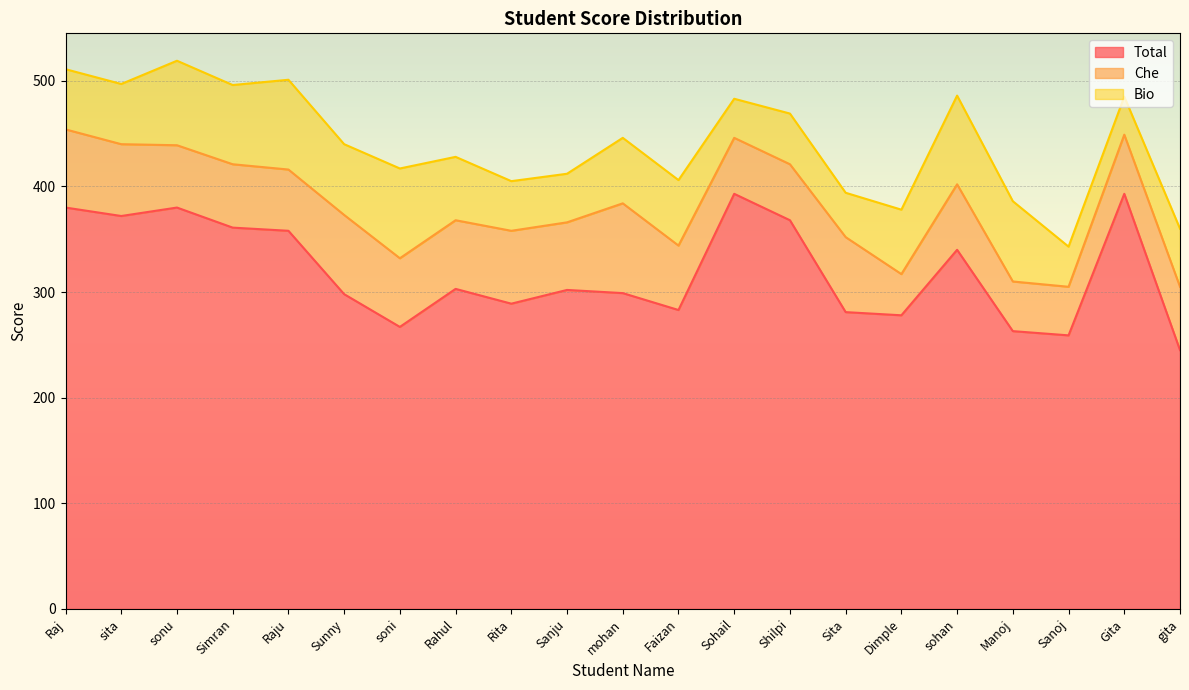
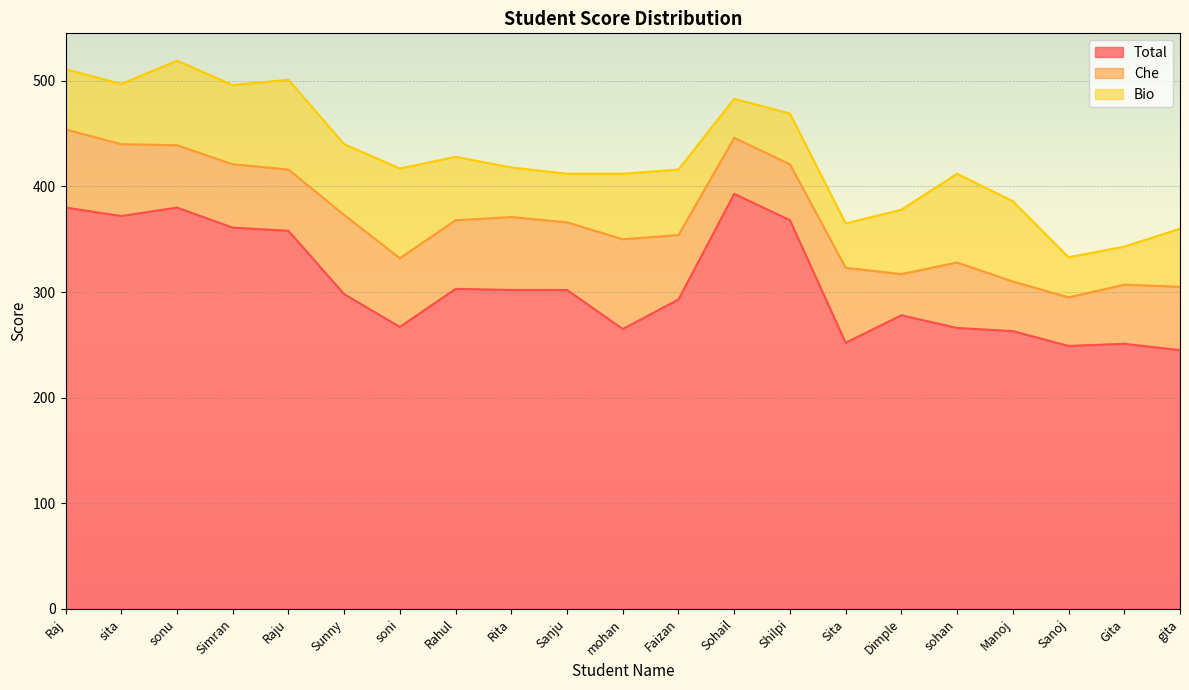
Total, Rita: 289 -> 302
Total, mohan: 299 -> 265
Total, Faizan: 283 -> 293
Total, Sita: 281 -> 252
Total, sohan: 340 -> 266
Total, Sanoj: 259 -> 249
Total, Gita: 393 -> 251
